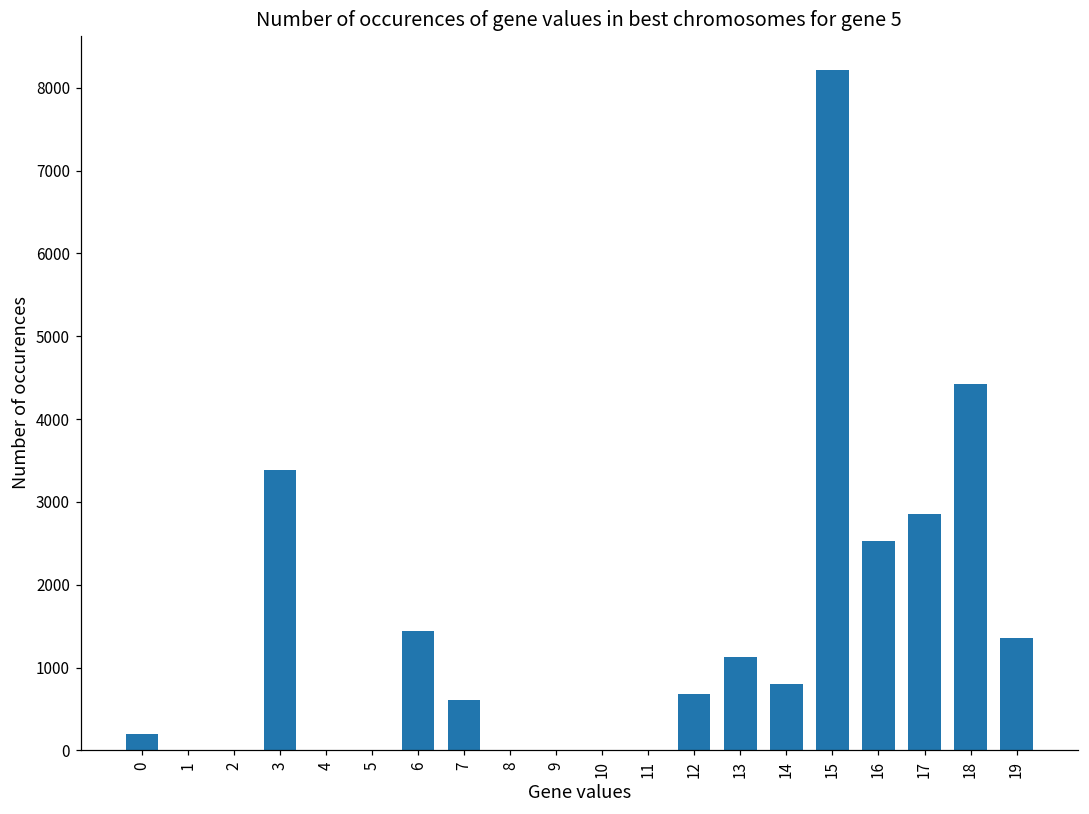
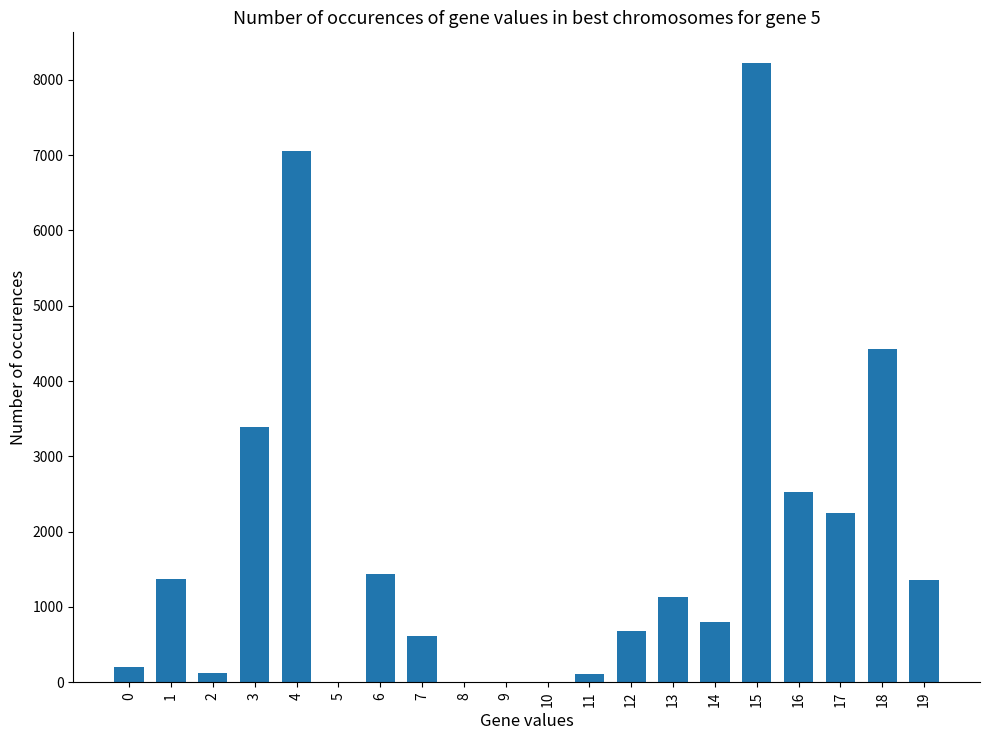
1: 0 -> 1400
2: 0 -> 100
4: 0 -> 7100
11: 0 -> 100
17: 2900 -> 2200
